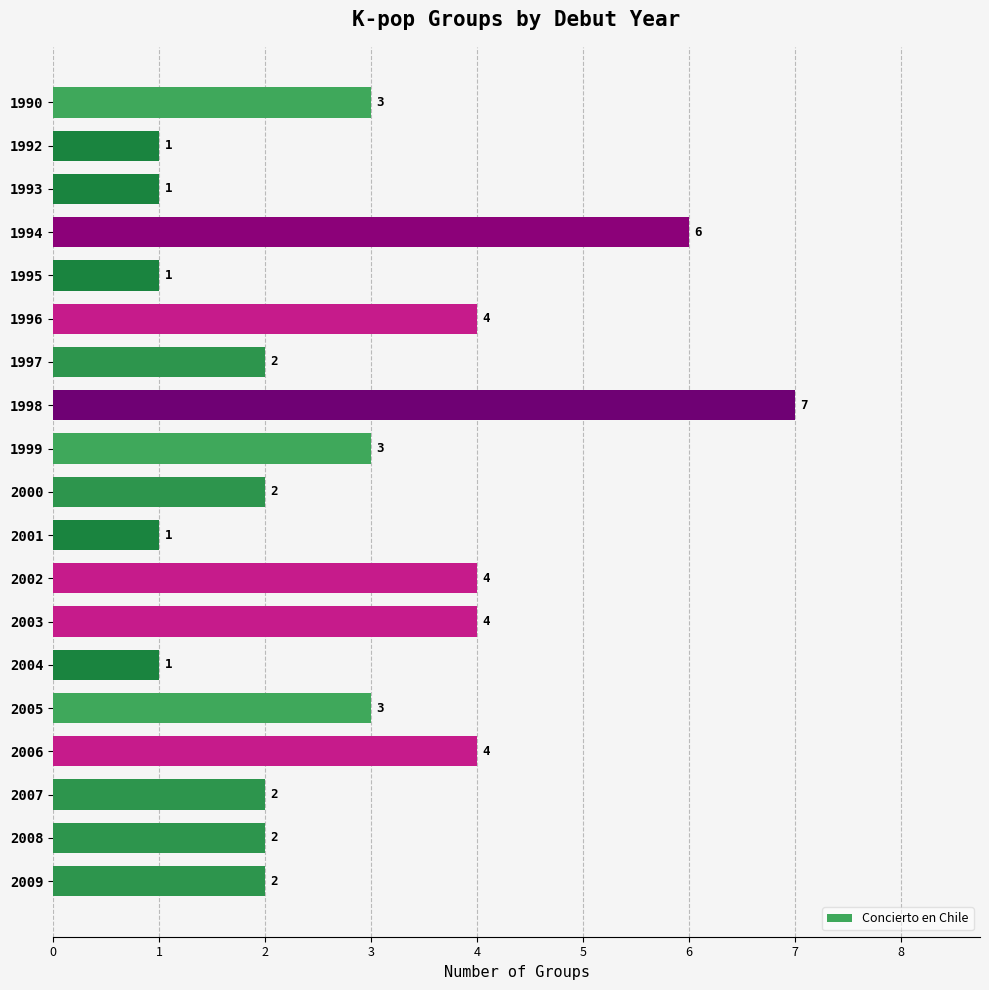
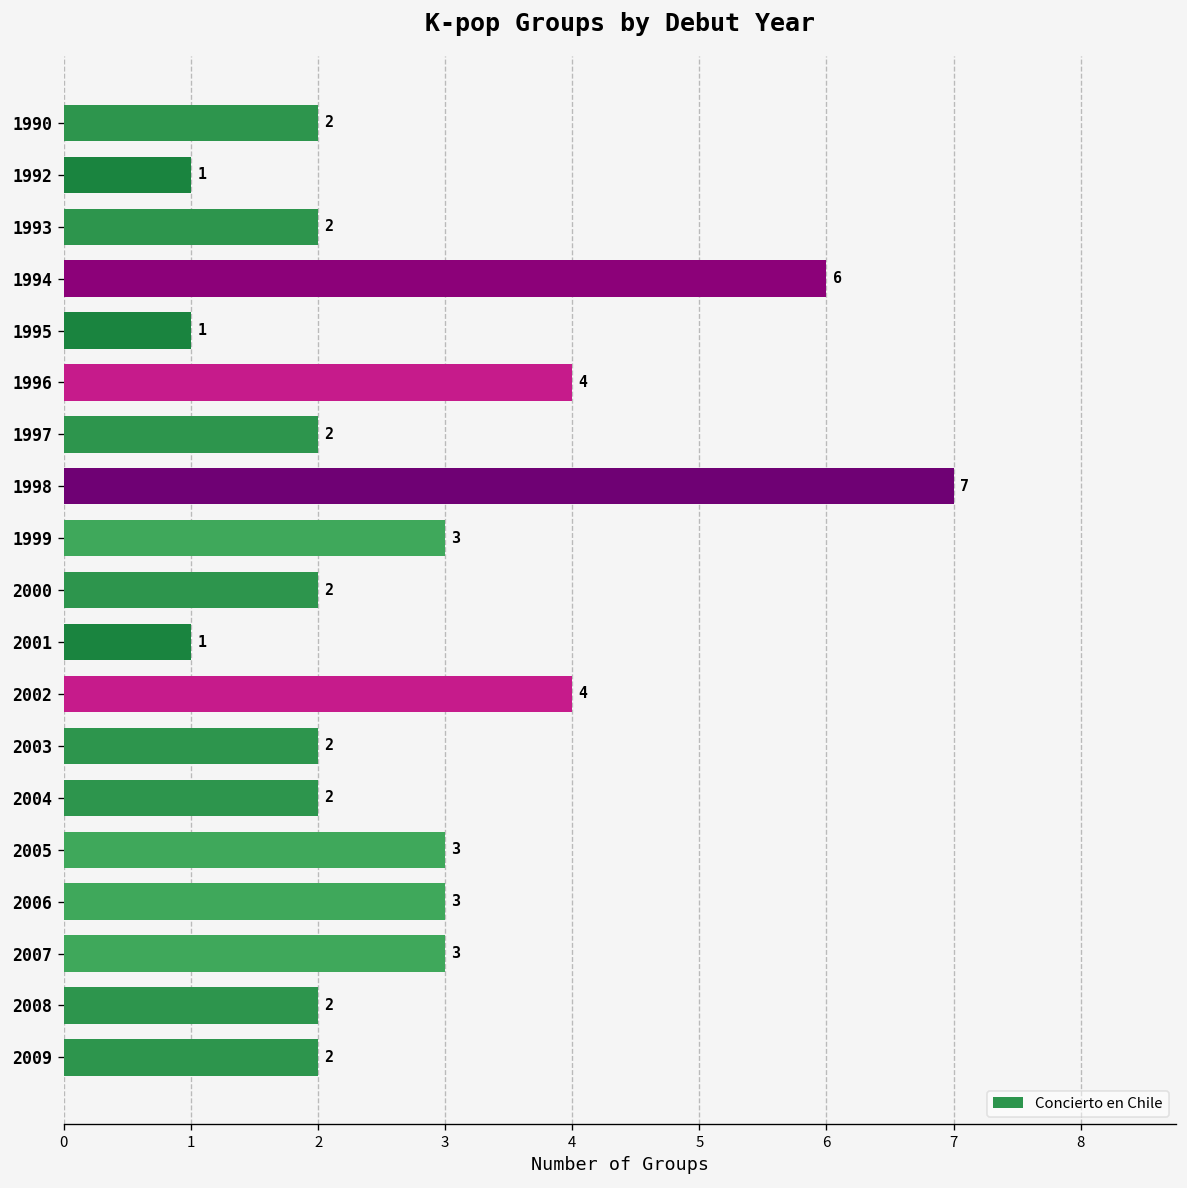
1990: 3 -> 2
1993: 1 -> 2
2003: 4 -> 2
2004: 1 -> 2
2006: 4 -> 3
2007: 2 -> 3
